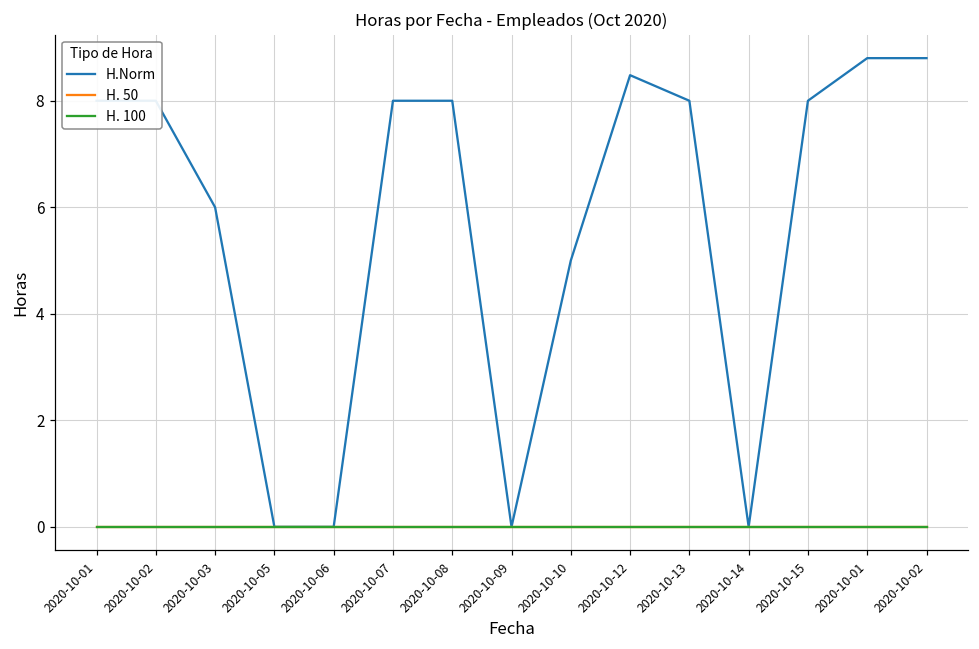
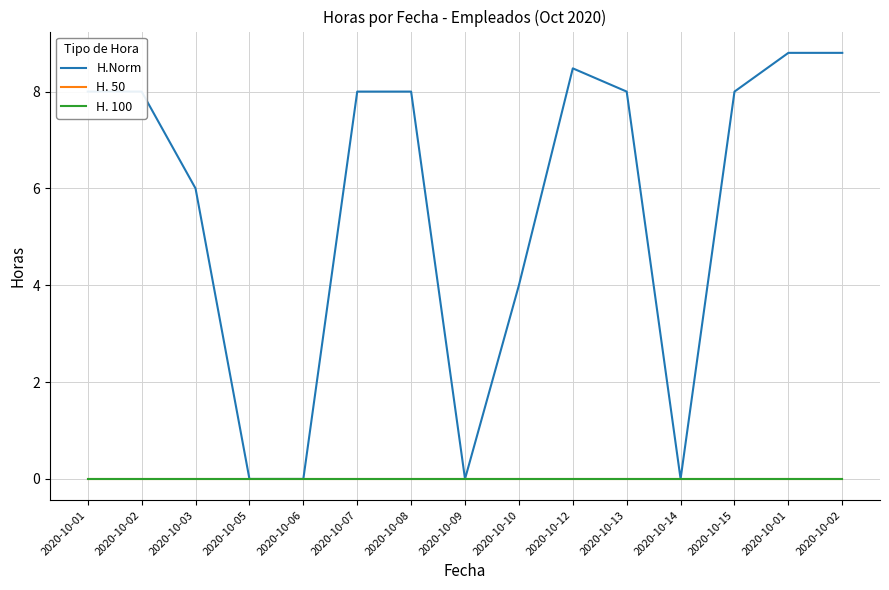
H.Norm, 2020-10-10: 5 -> 4
